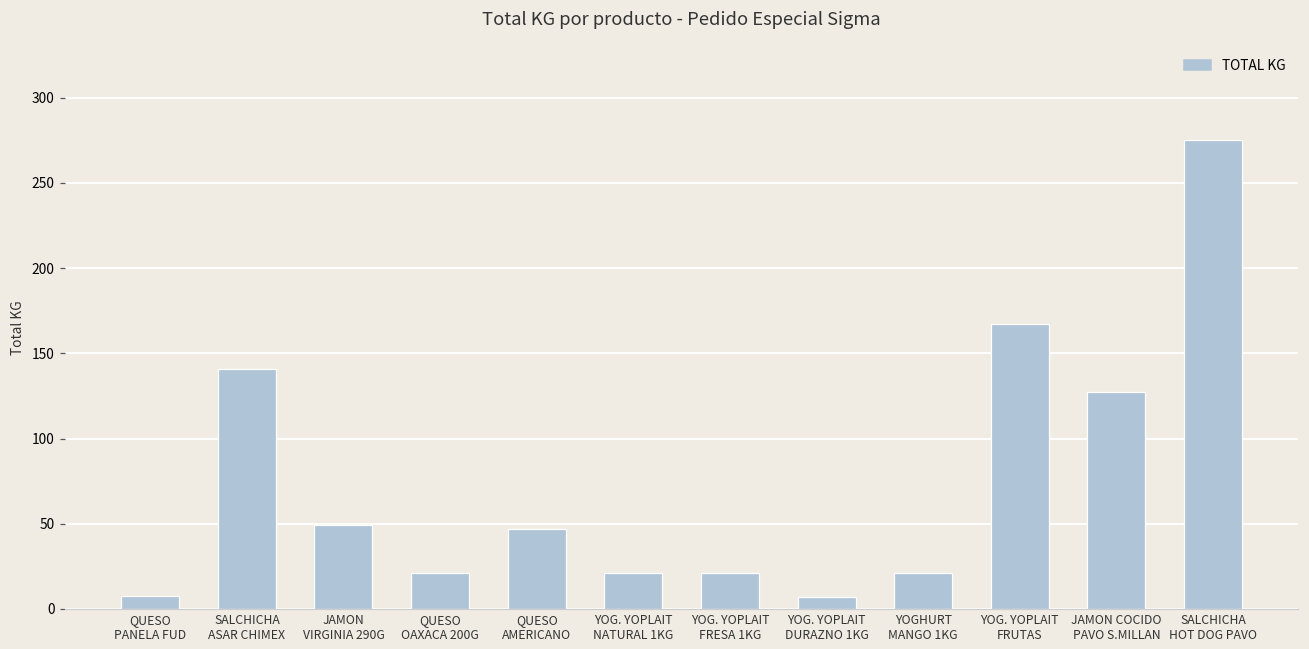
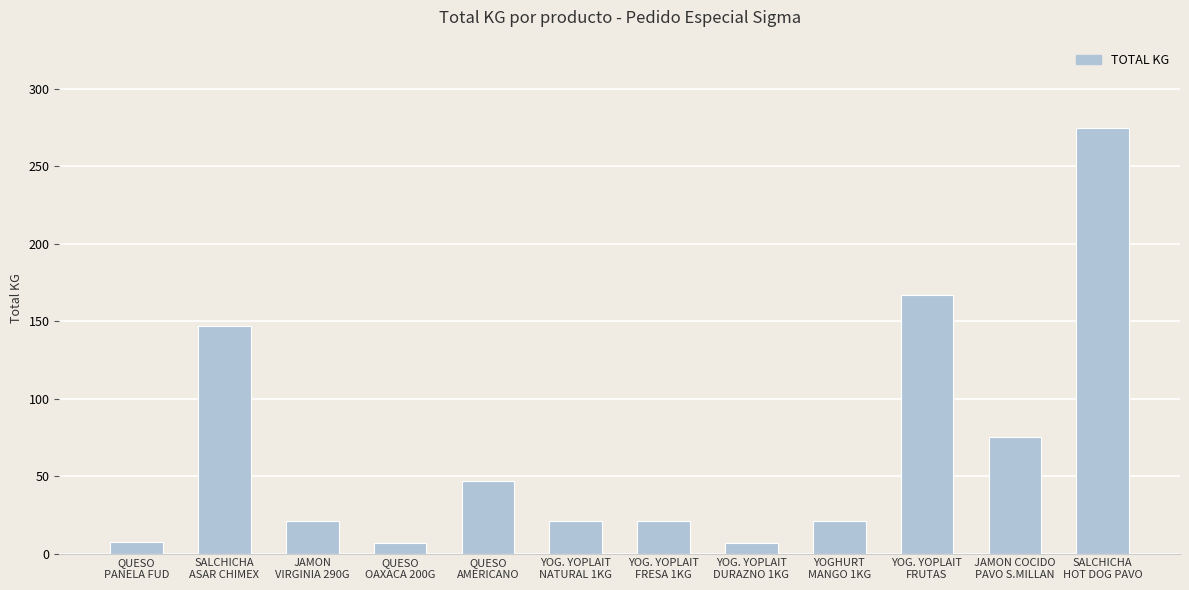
SALCHICHA ASAR CHIMEX: 141 -> 147
JAMON VIRGINIA 290G: 49 -> 21
QUESO OAXACA 200G: 21 -> 7
JAMON COCIDO PAVO S.MILLAN: 128 -> 75
